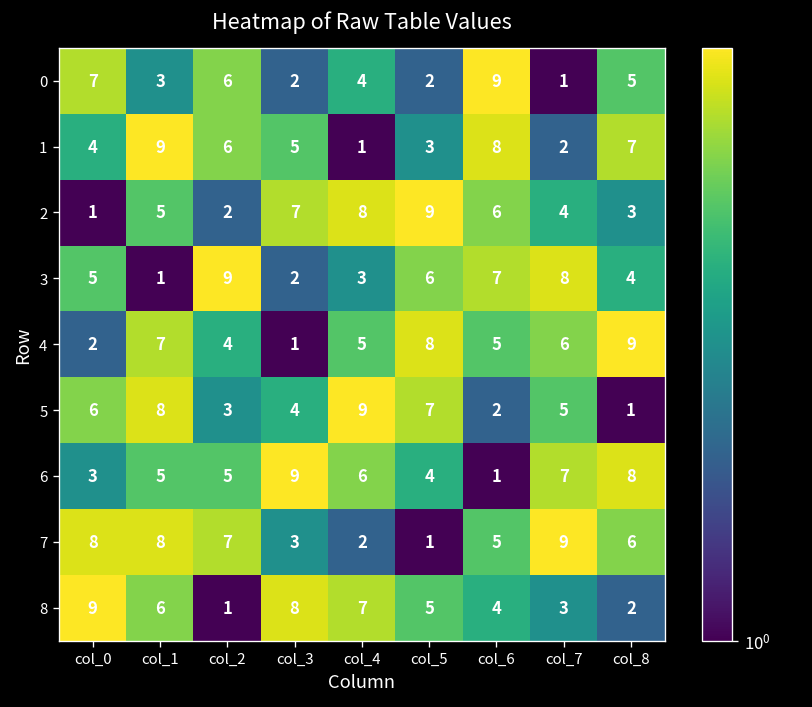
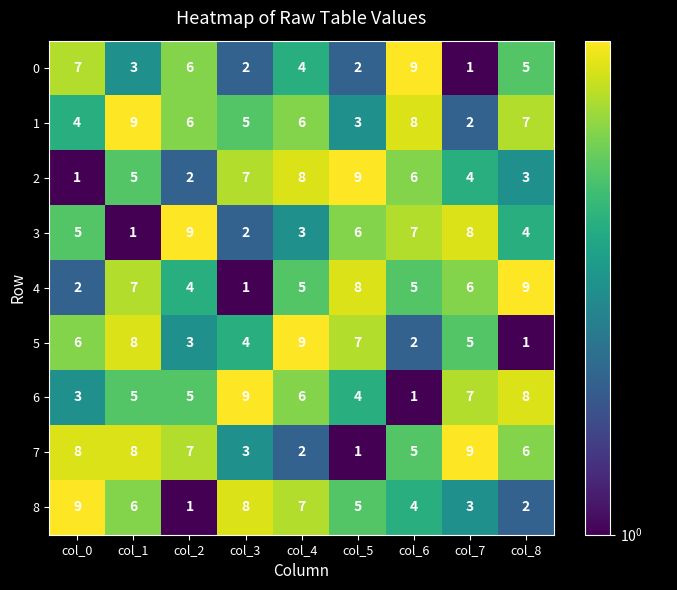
1, col_4: 1 -> 6
